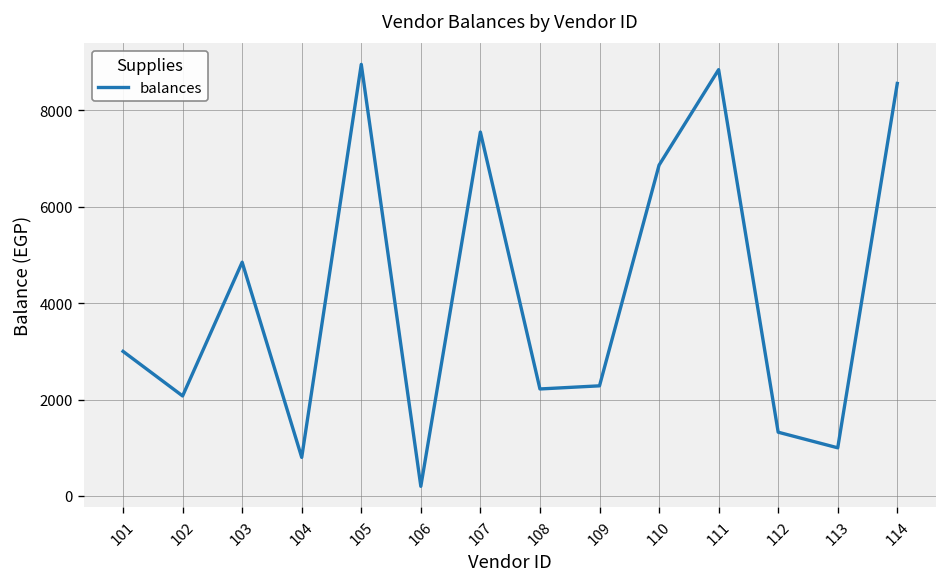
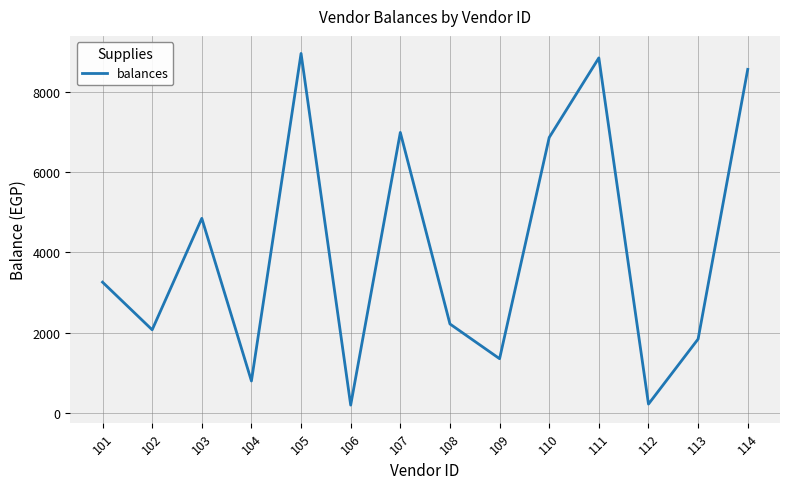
101: 3000 -> 3300
107: 7600 -> 7000
109: 2300 -> 1400
112: 1300 -> 200
113: 1000 -> 1800
